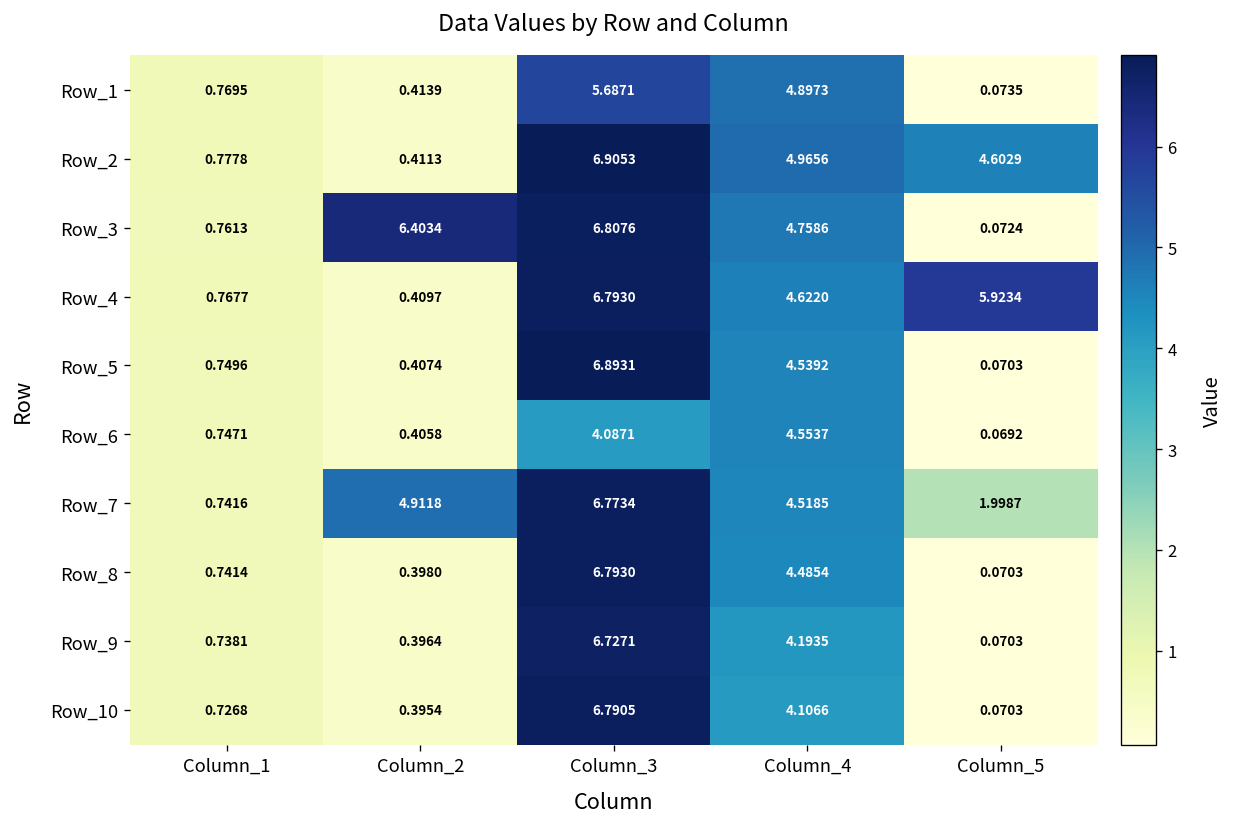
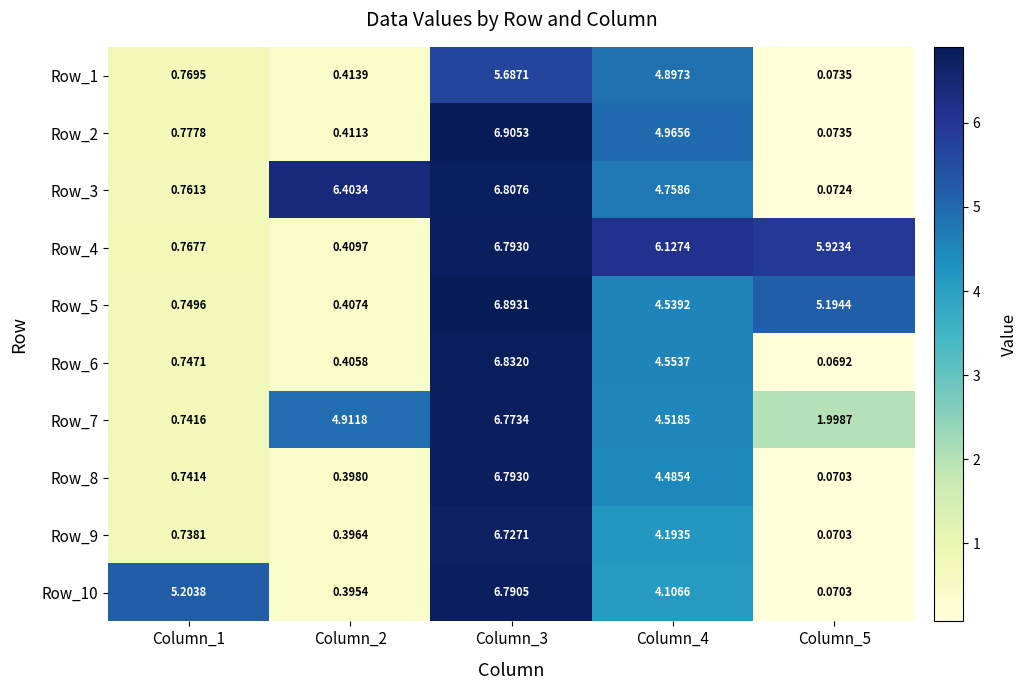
Row_2, Column_5: 4.6029 -> 0.0735
Row_4, Column_4: 4.6220 -> 6.1274
Row_5, Column_5: 0.0703 -> 5.1944
Row_6, Column_3: 4.0871 -> 6.8320
Row_10, Column_1: 0.7268 -> 5.2038
